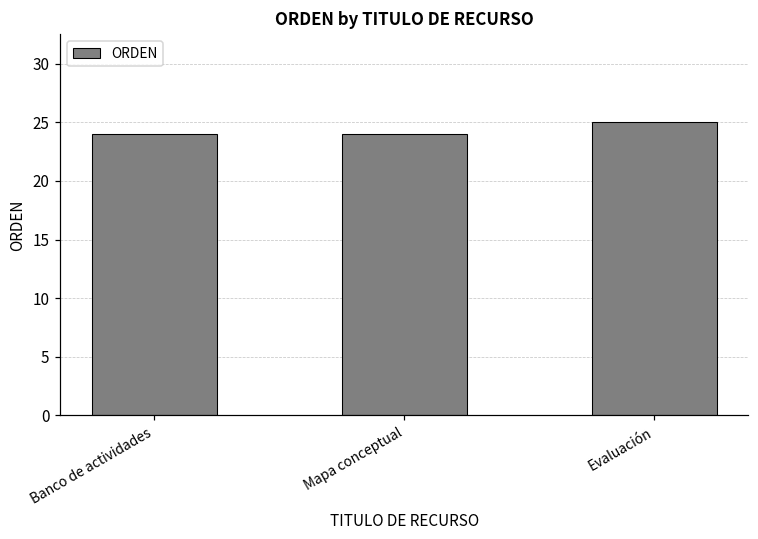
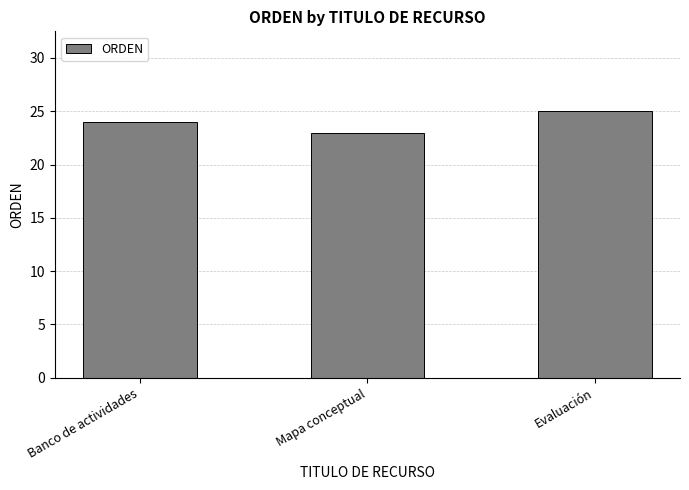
Mapa conceptual: 24 -> 23
